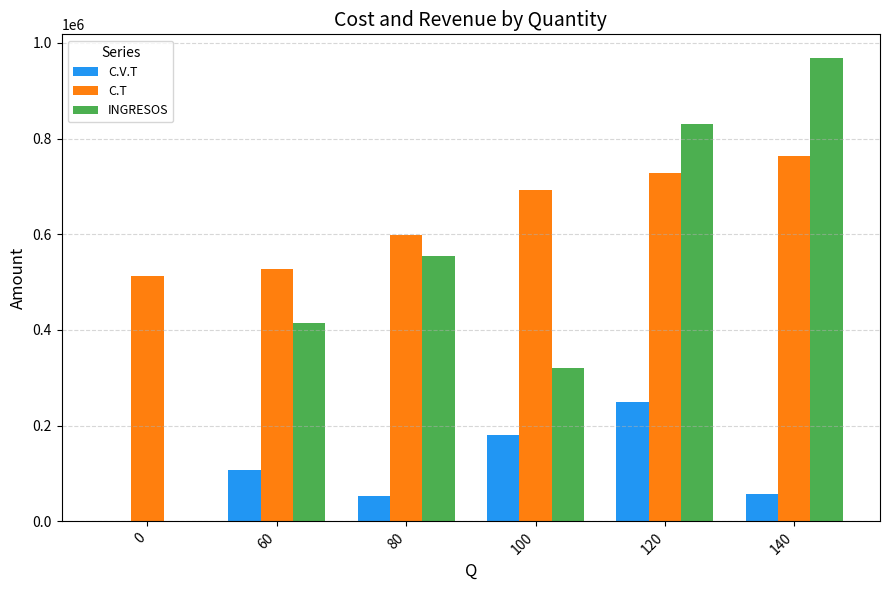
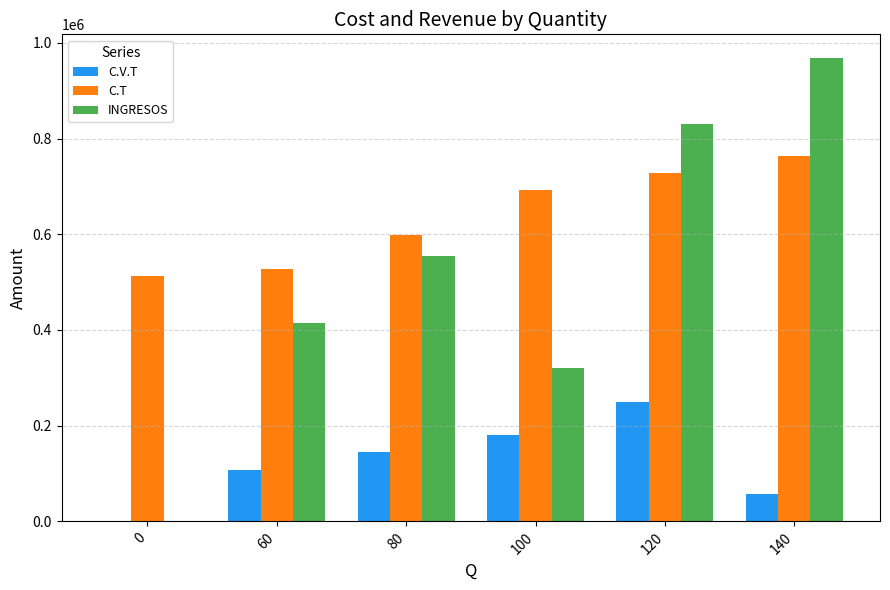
C.V.T, 80: 50000 -> 140000
